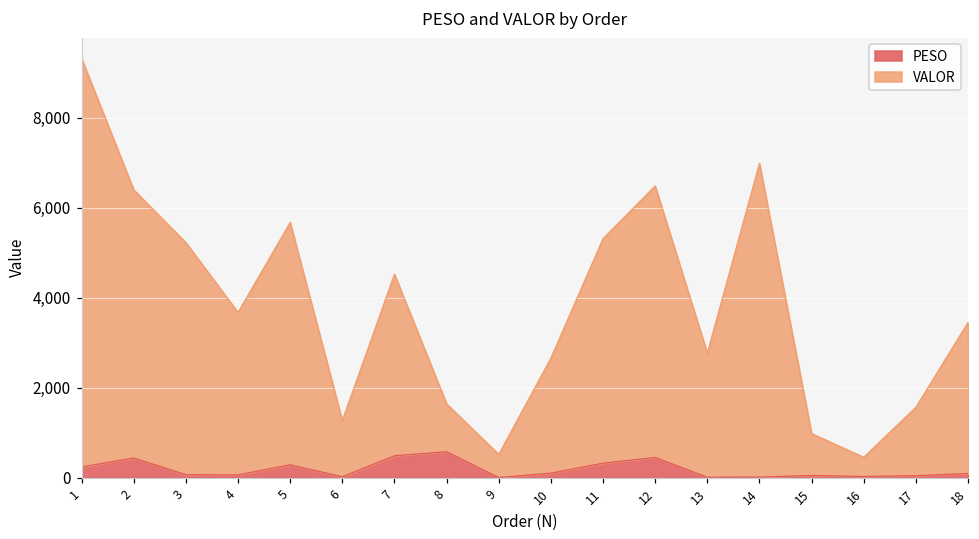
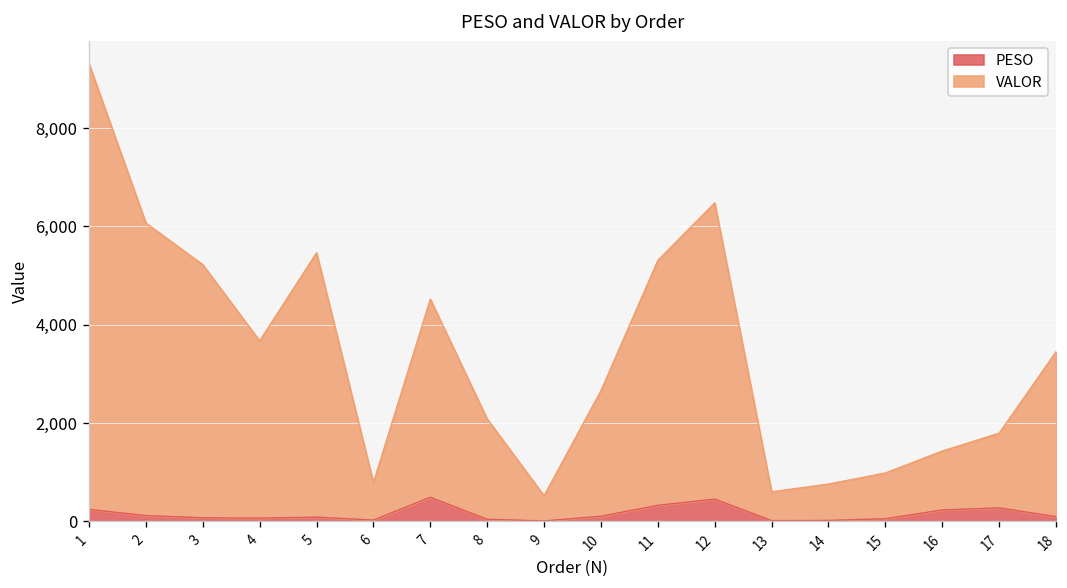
PESO, 2: 400 -> 100
PESO, 5: 300 -> 100
VALOR, 6: 1,200 -> 800
PESO, 8: 600 -> 0
VALOR, 8: 1,100 -> 2,000
VALOR, 13: 2,800 -> 600
VALOR, 14: 7,000 -> 700
PESO, 16: 0 -> 200
VALOR, 16: 400 -> 1,200
PESO, 17: 0 -> 300
